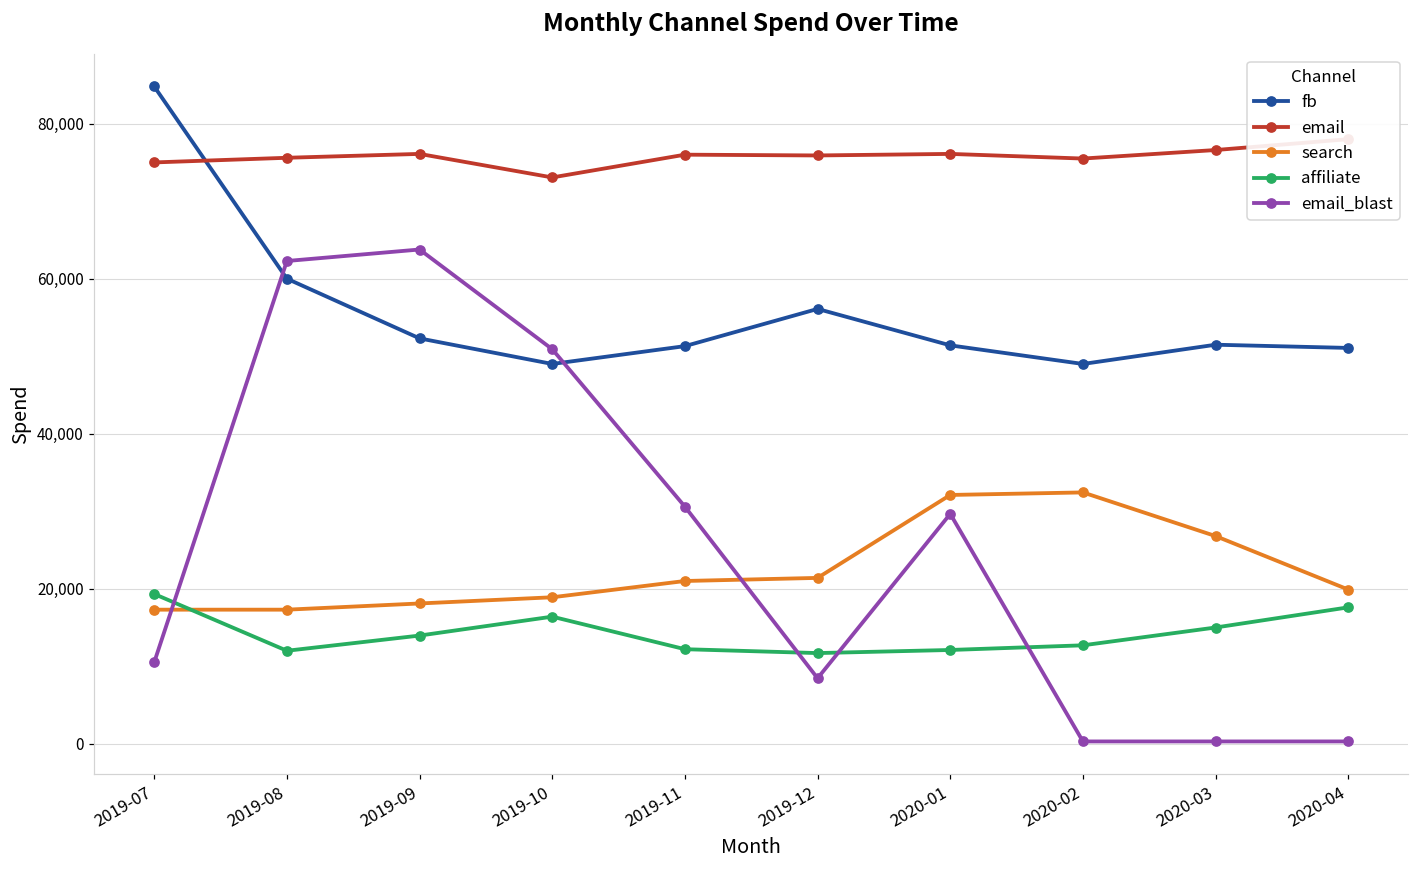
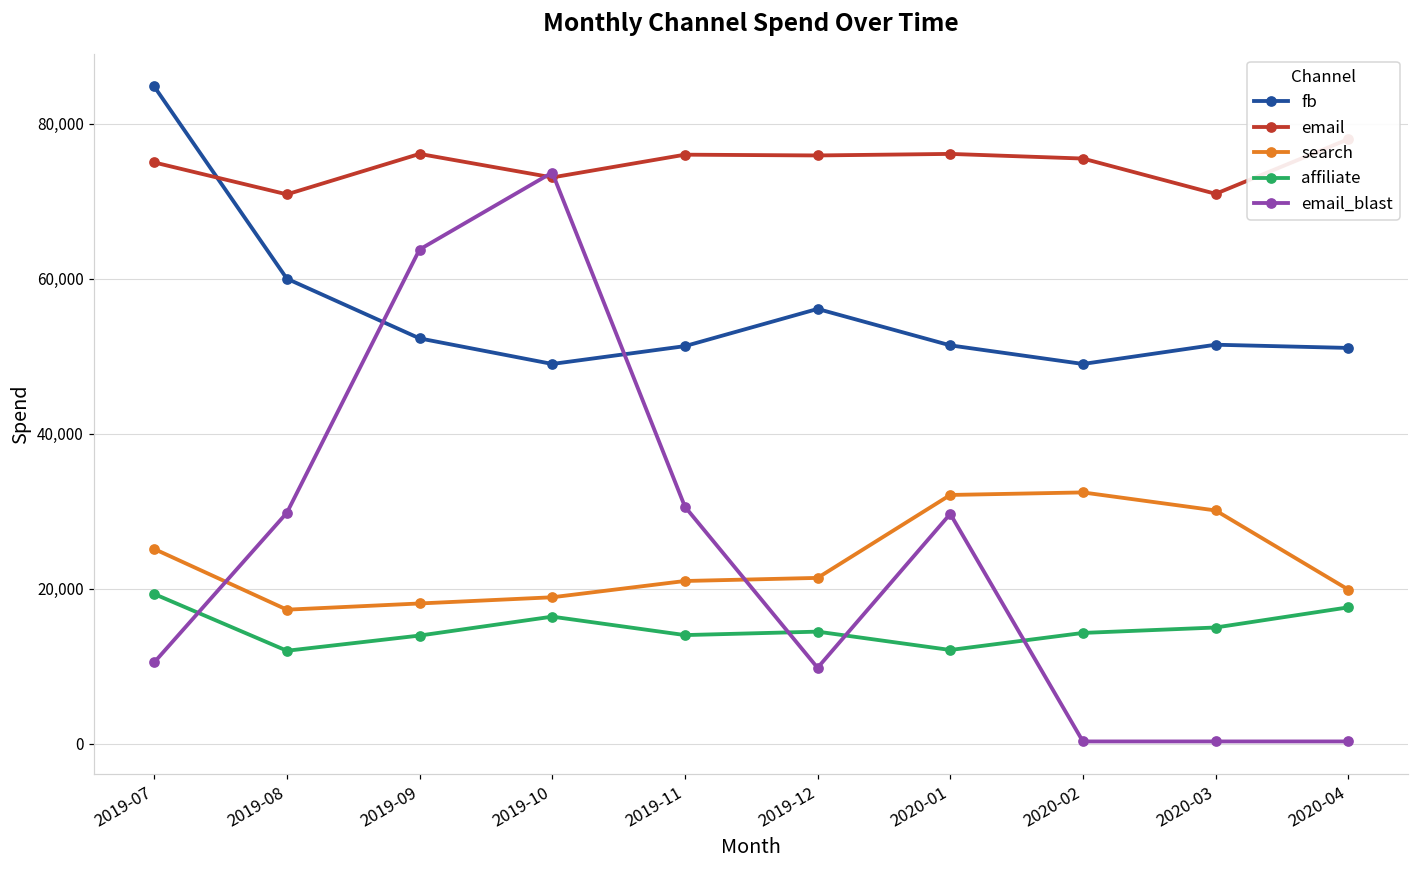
search, 2019-07: 17,000 -> 25,000
email, 2019-08: 76,000 -> 71,000
email_blast, 2019-08: 62,000 -> 30,000
email_blast, 2019-10: 51,000 -> 74,000
affiliate, 2019-11: 12,000 -> 14,000
affiliate, 2019-12: 12,000 -> 14,000
email_blast, 2019-12: 8,000 -> 10,000
affiliate, 2020-02: 13,000 -> 14,000
email, 2020-03: 77,000 -> 71,000
search, 2020-03: 27,000 -> 30,000
